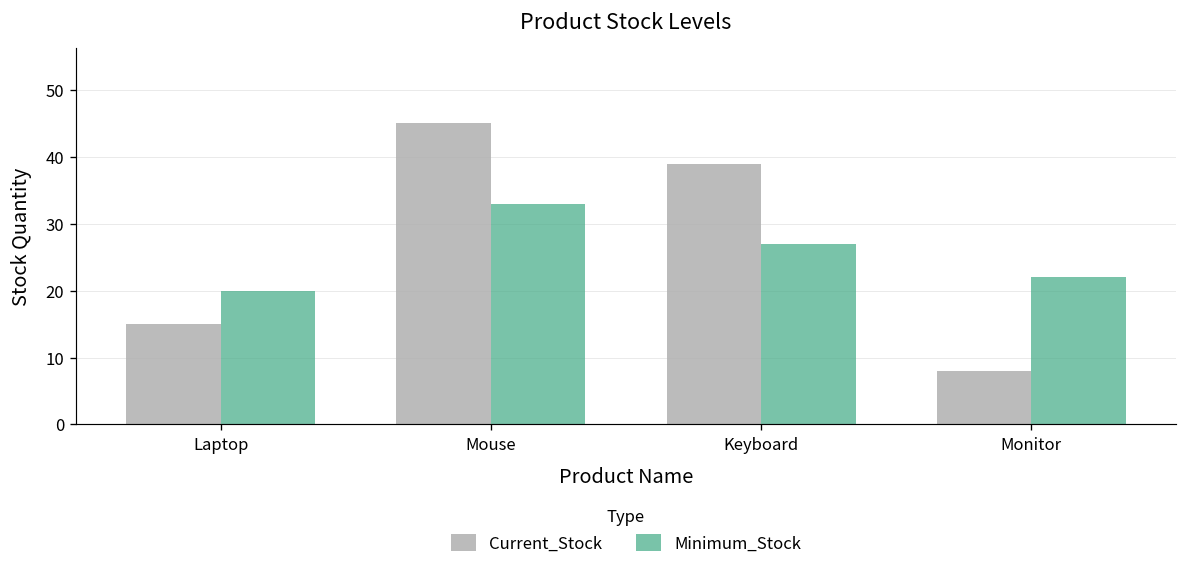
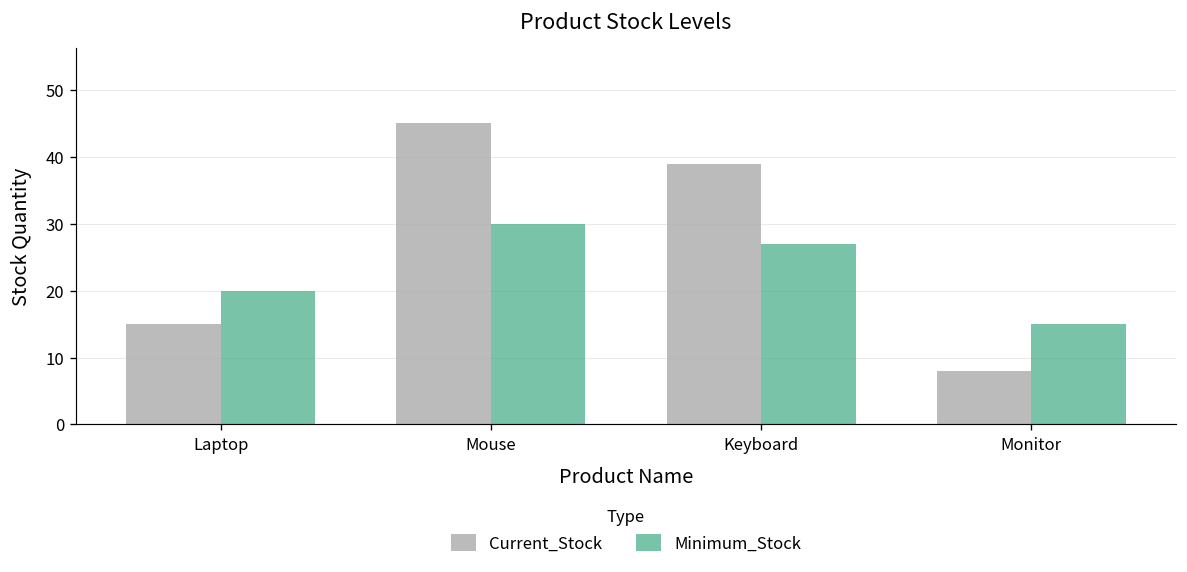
Minimum_Stock, Mouse: 33 -> 30
Minimum_Stock, Monitor: 22 -> 15
